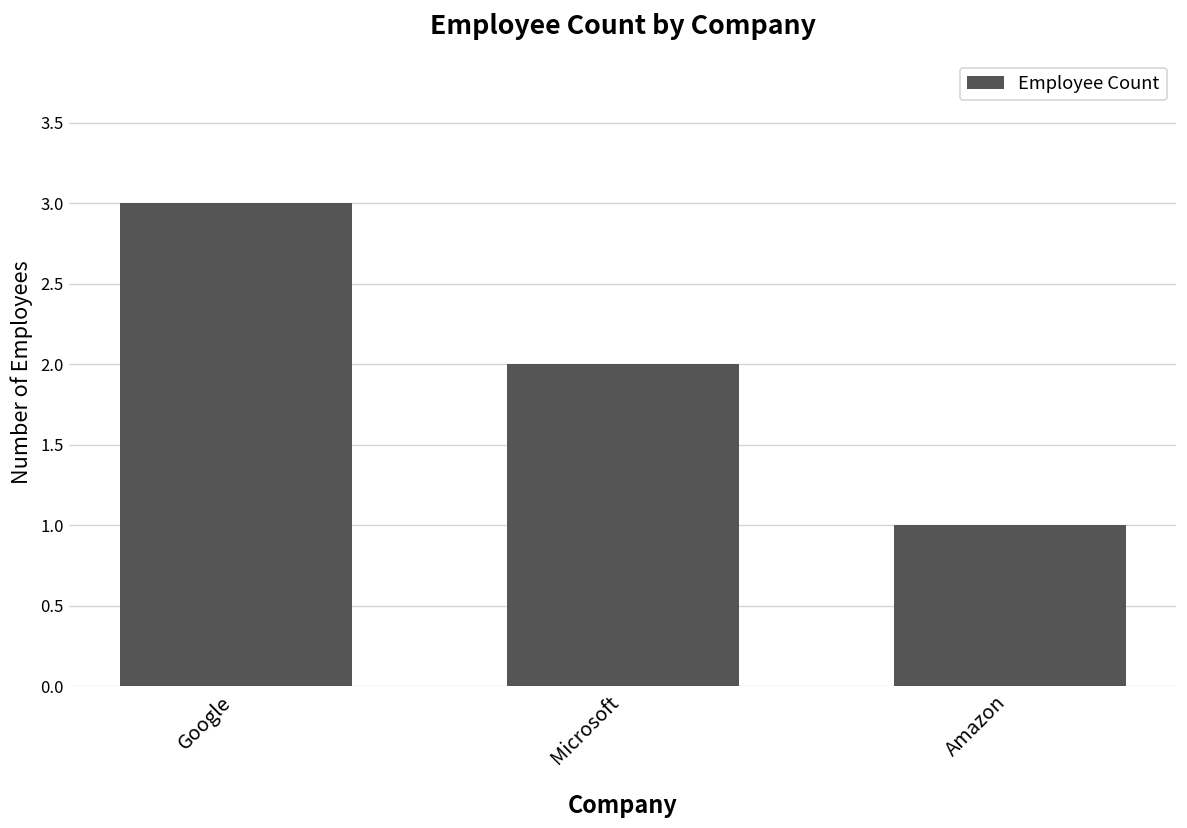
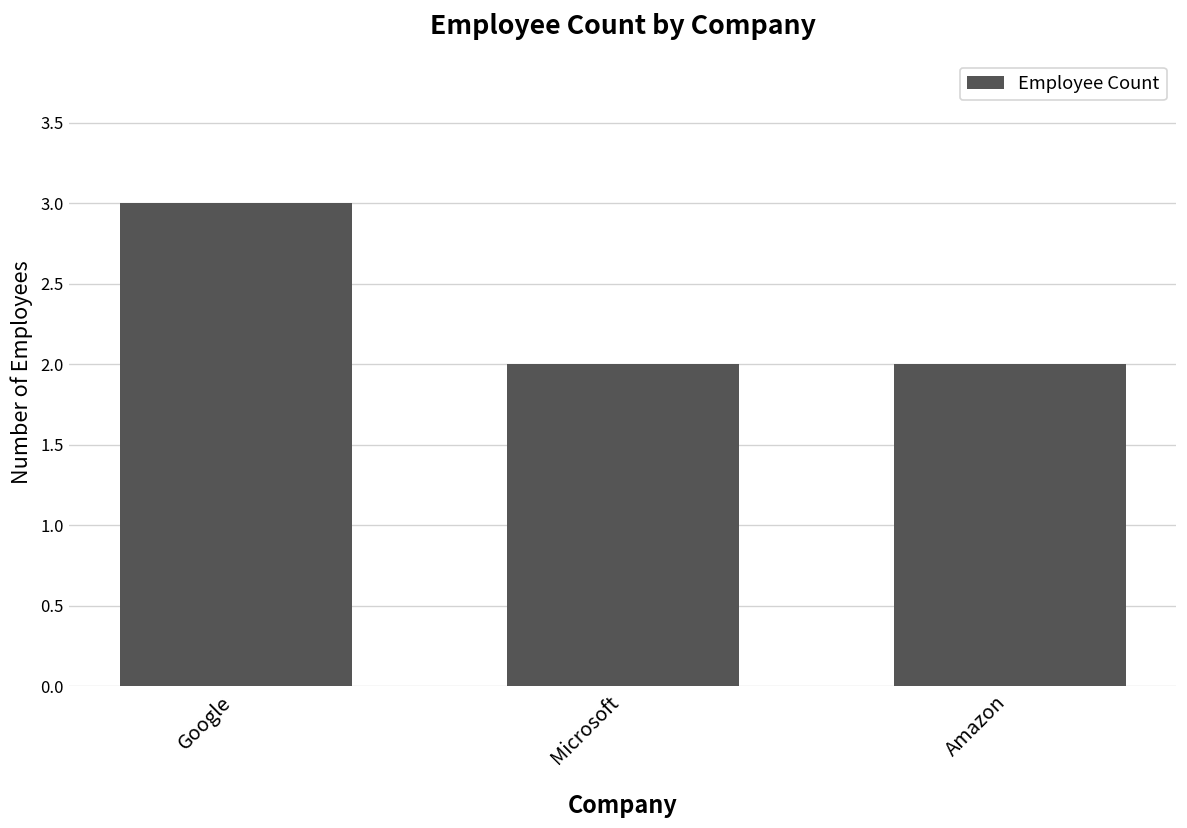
Amazon: 1 -> 2
